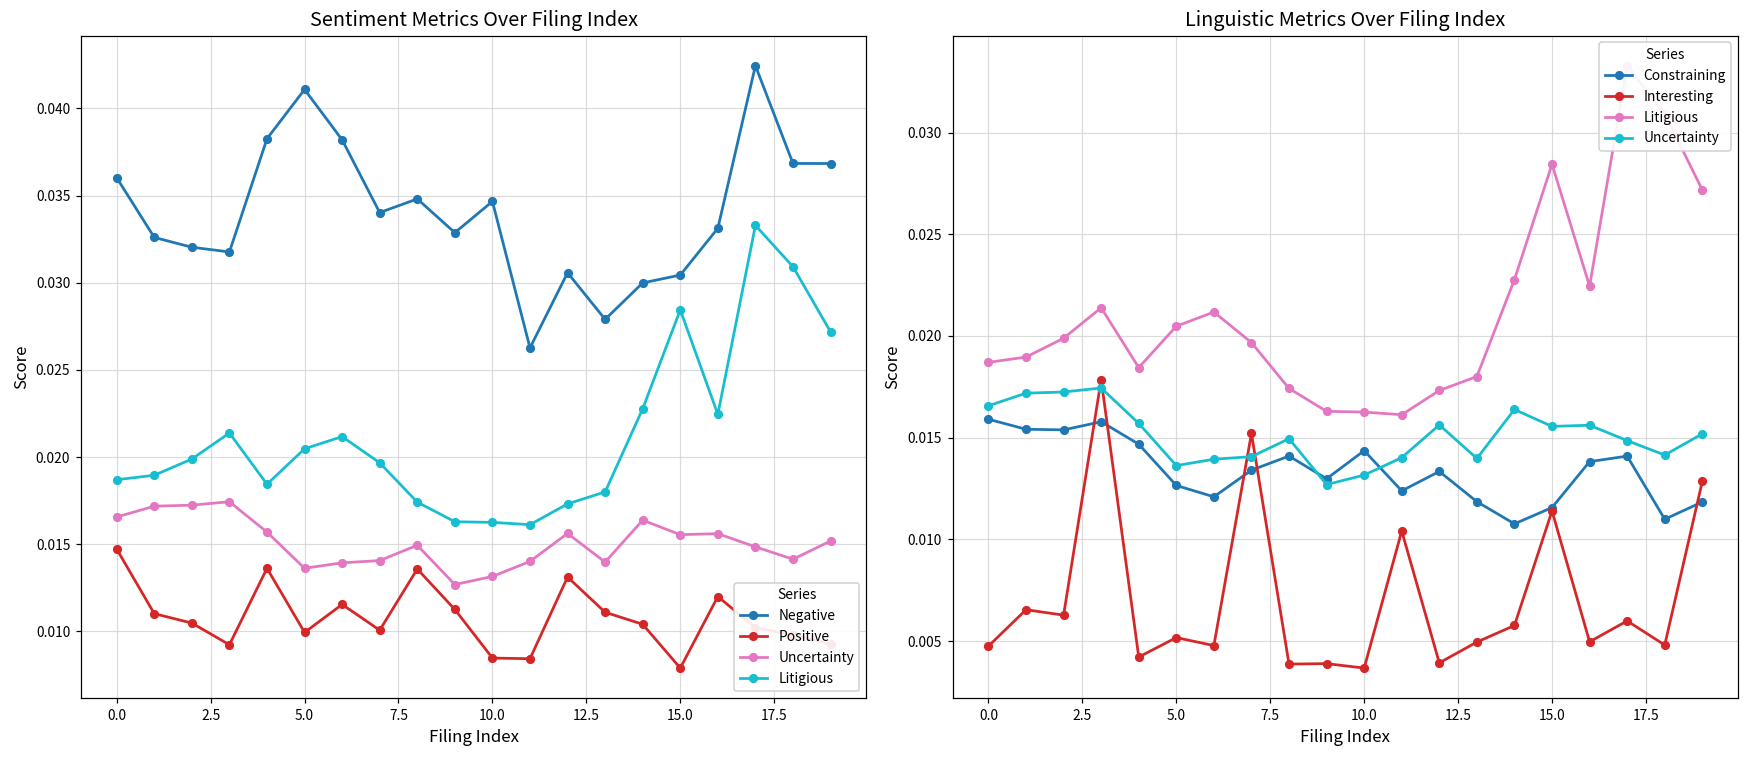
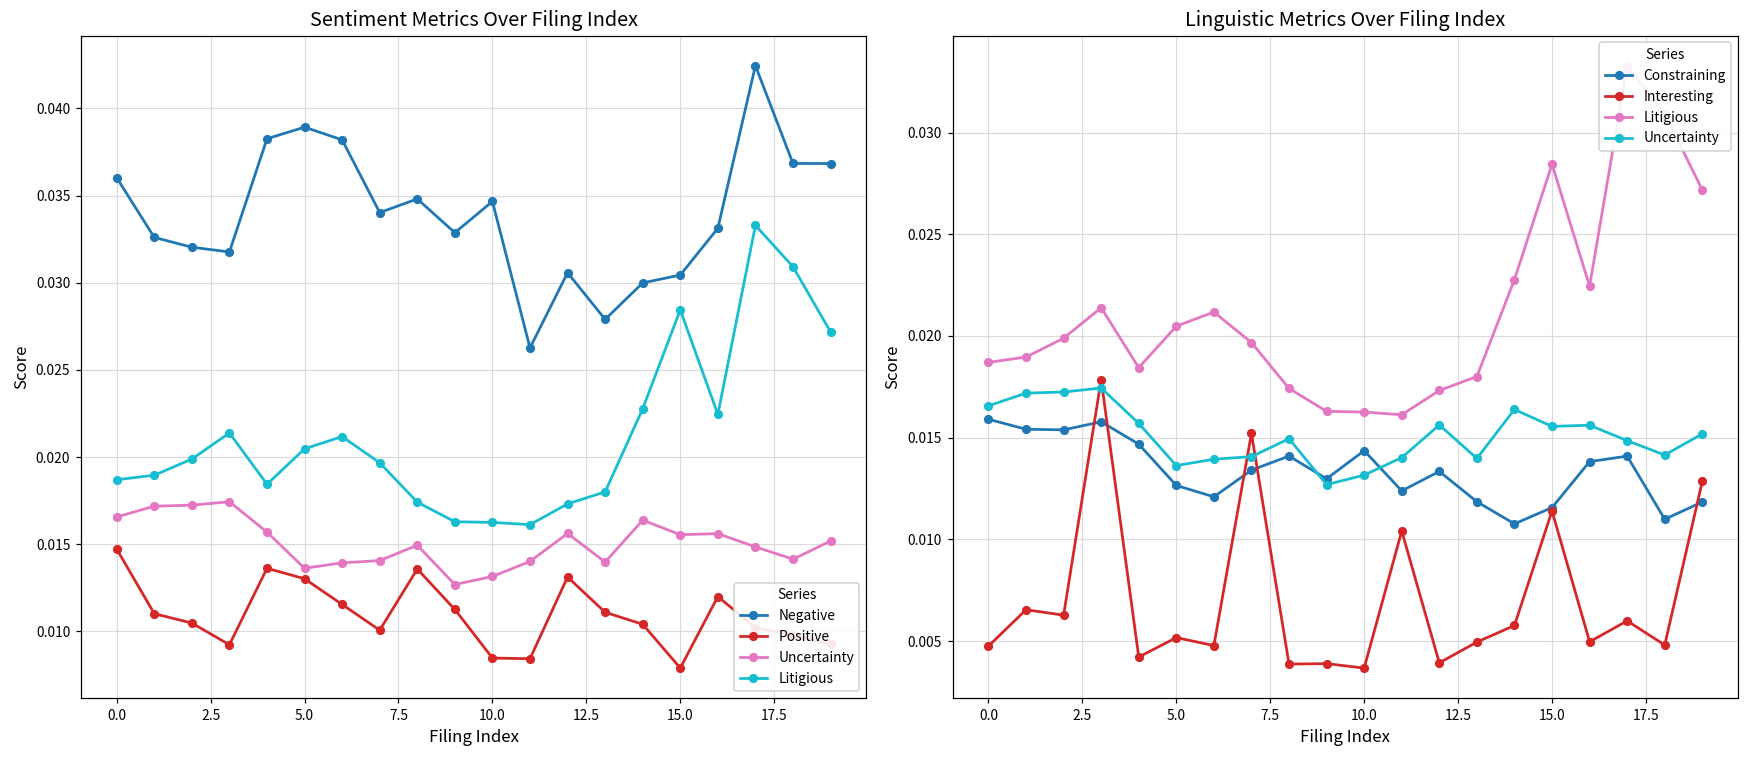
Sentiment Metrics Over Filing Index, Negative, 5.0: 0.0411 -> 0.0389
Sentiment Metrics Over Filing Index, Positive, 5.0: 0.0099 -> 0.0130
